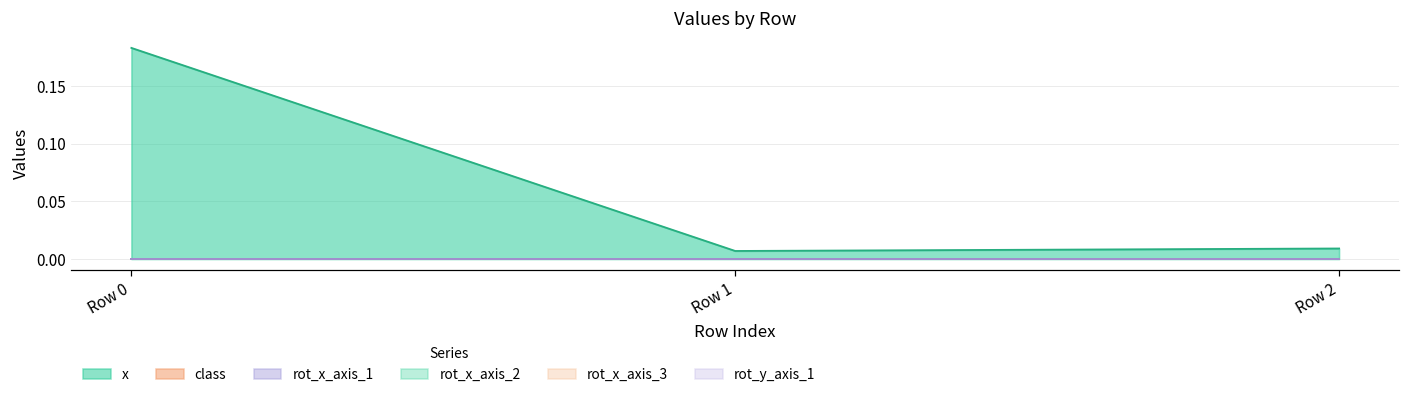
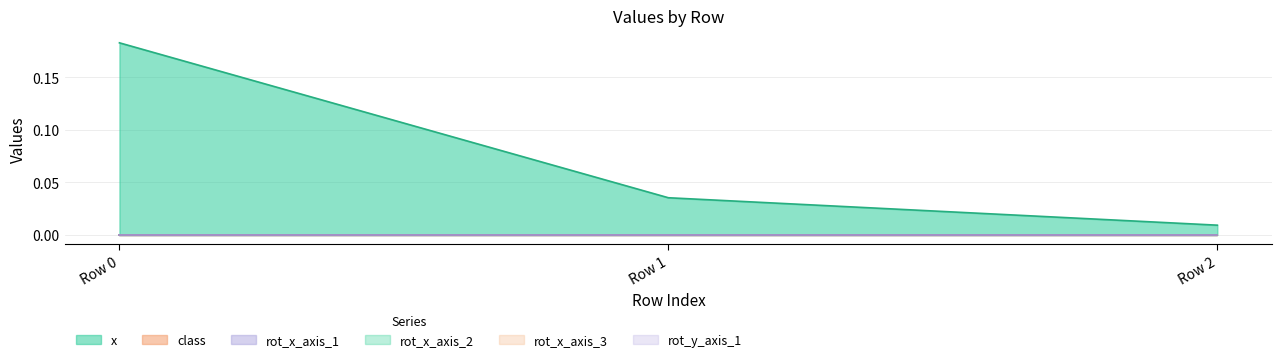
x, Row 1: 0.007 -> 0.035
